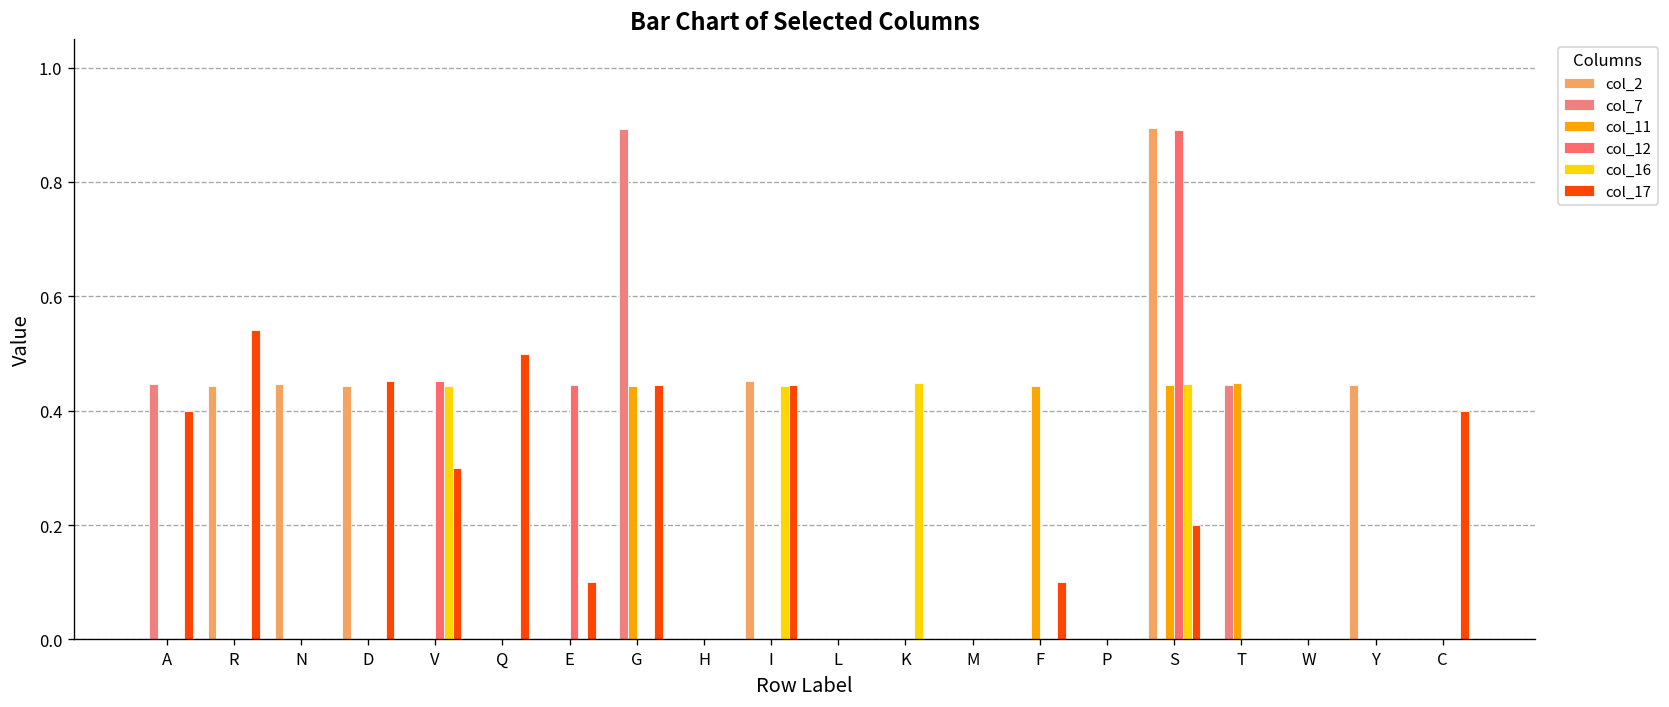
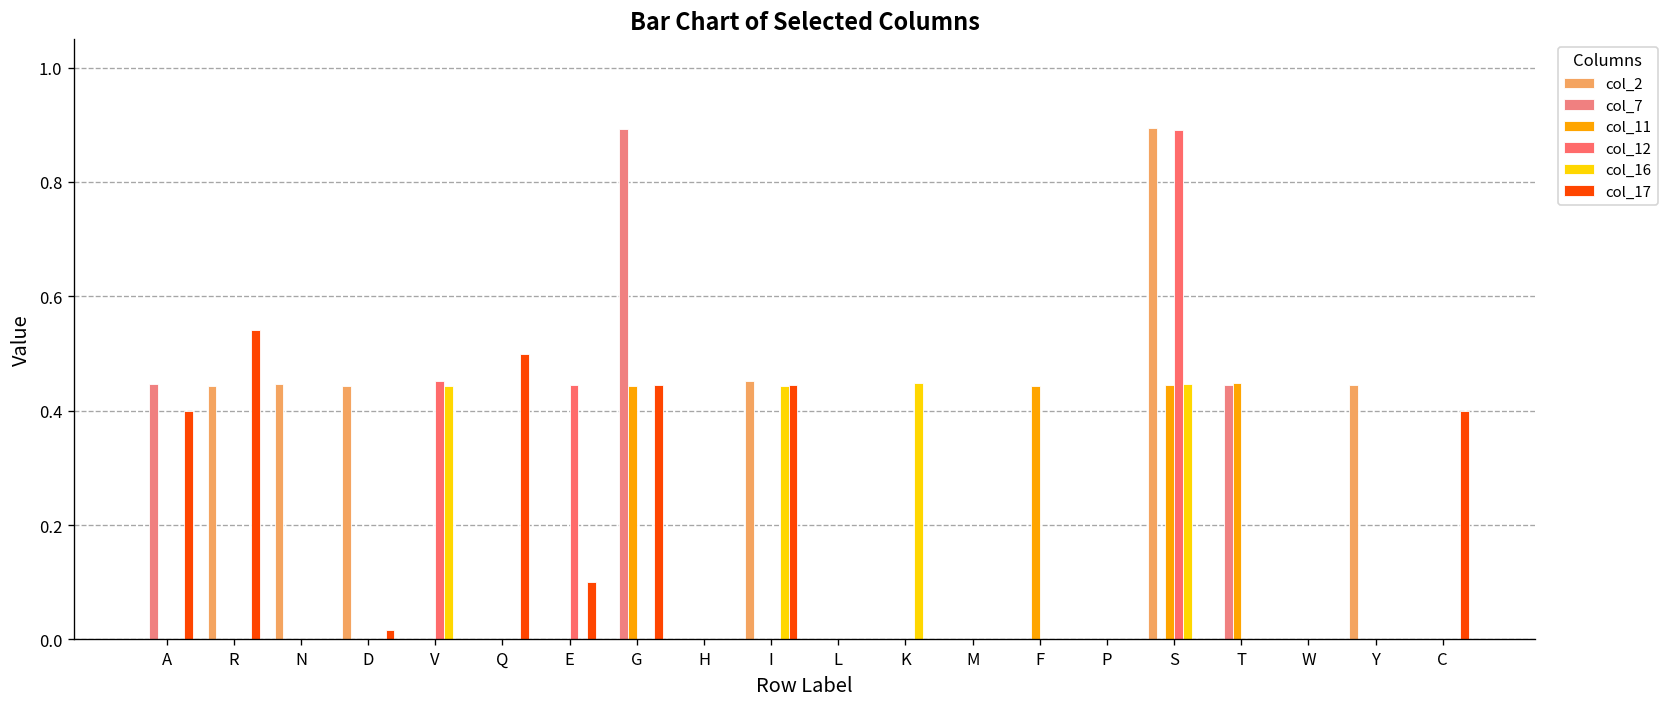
col_17, D: 0.45 -> 0.02
col_17, V: 0.3 -> 0.0
col_17, F: 0.1 -> 0.0
col_17, S: 0.2 -> 0.0
